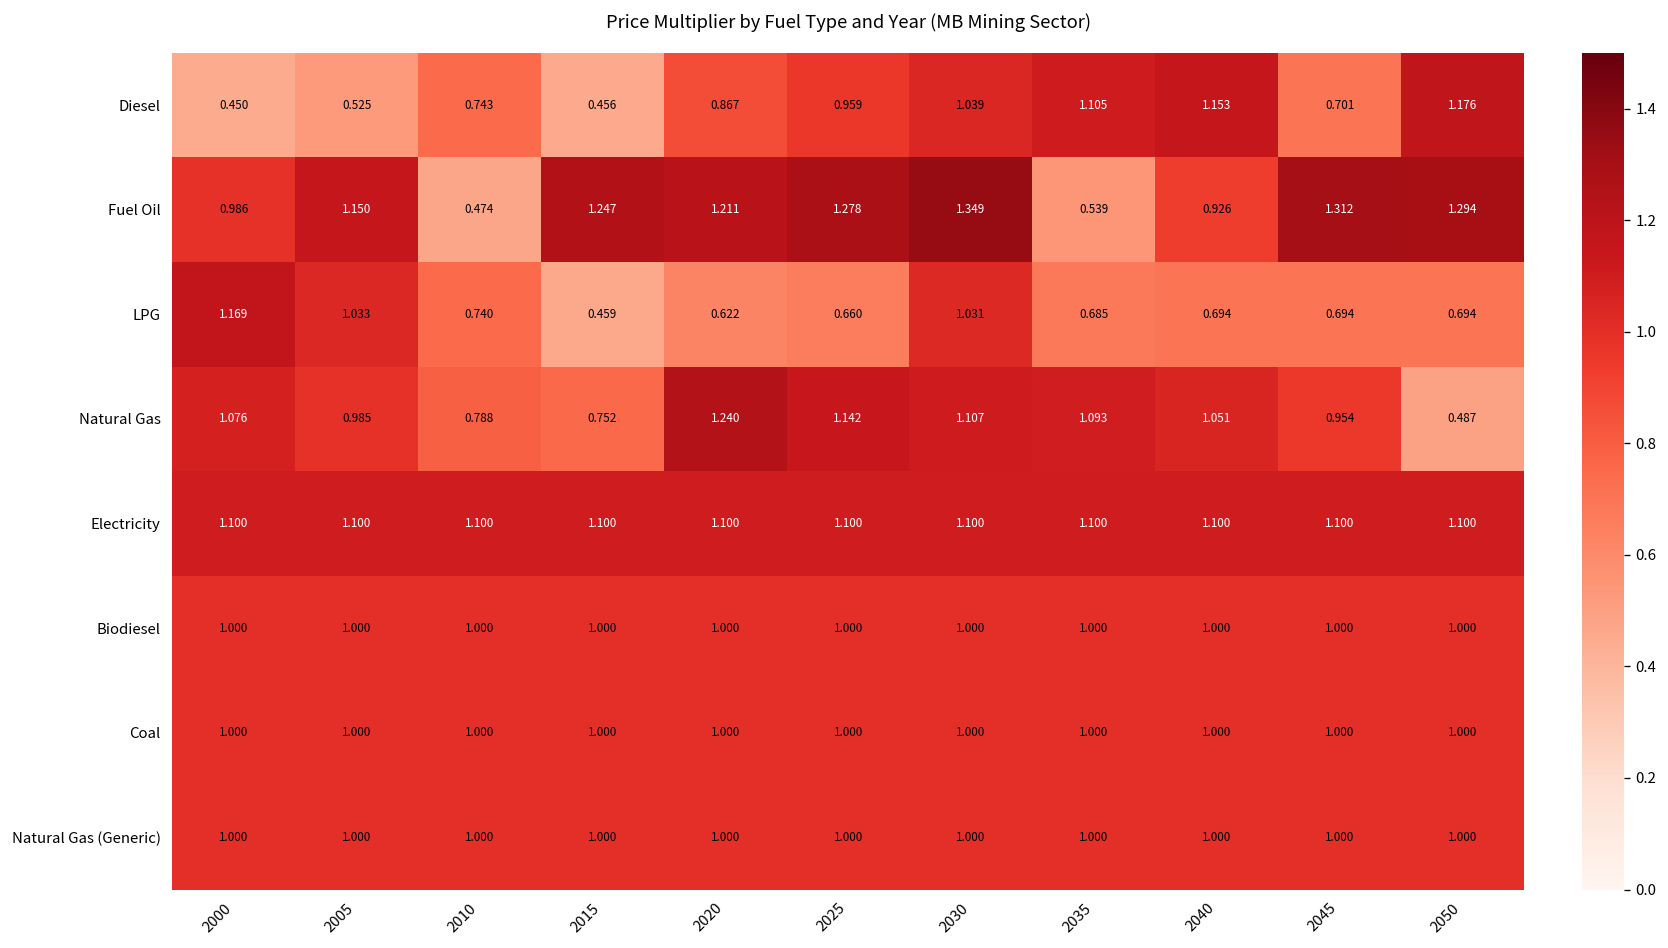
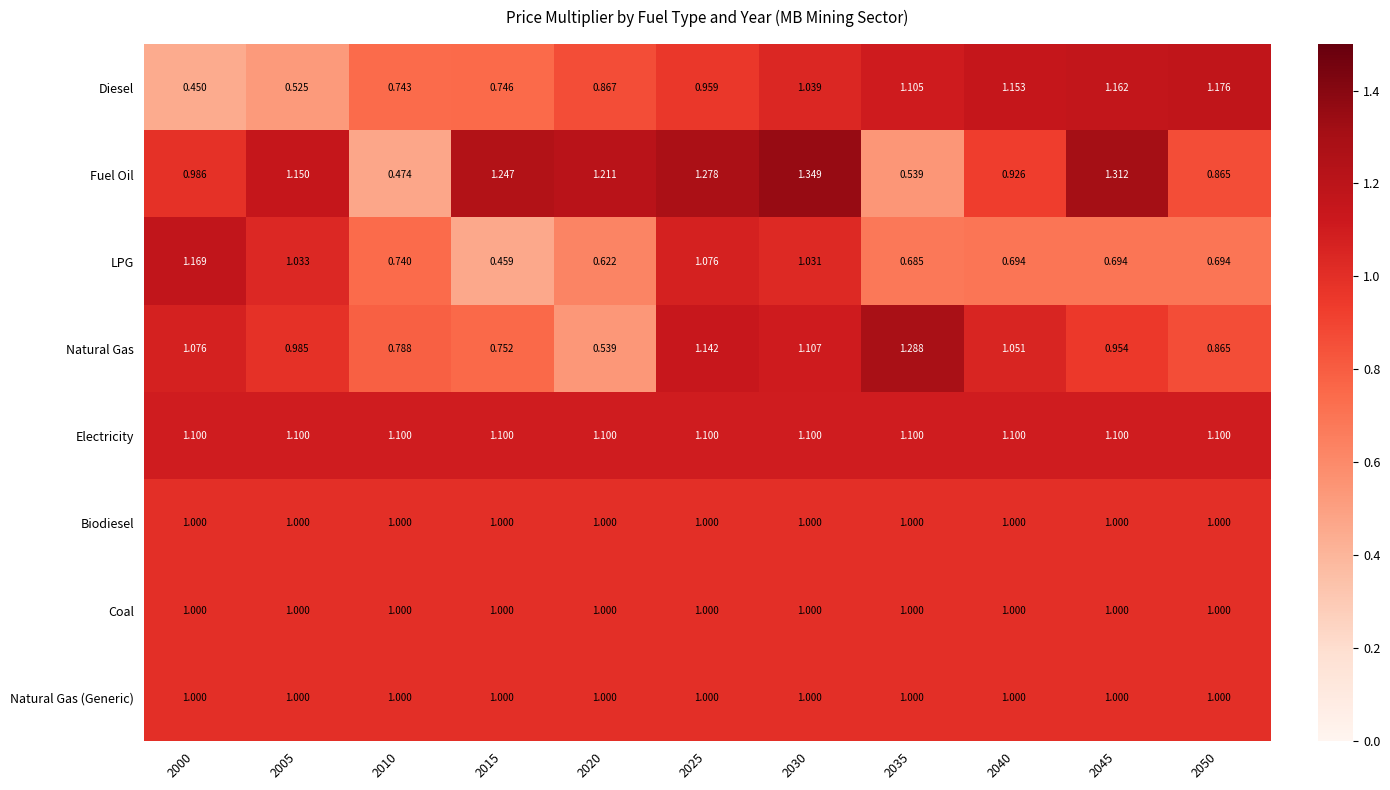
Diesel, 2015: 0.456 -> 0.746
Diesel, 2045: 0.701 -> 1.162
Fuel Oil, 2050: 1.294 -> 0.865
LPG, 2025: 0.660 -> 1.076
Natural Gas, 2020: 1.240 -> 0.539
Natural Gas, 2035: 1.093 -> 1.288
Natural Gas, 2050: 0.487 -> 0.865
